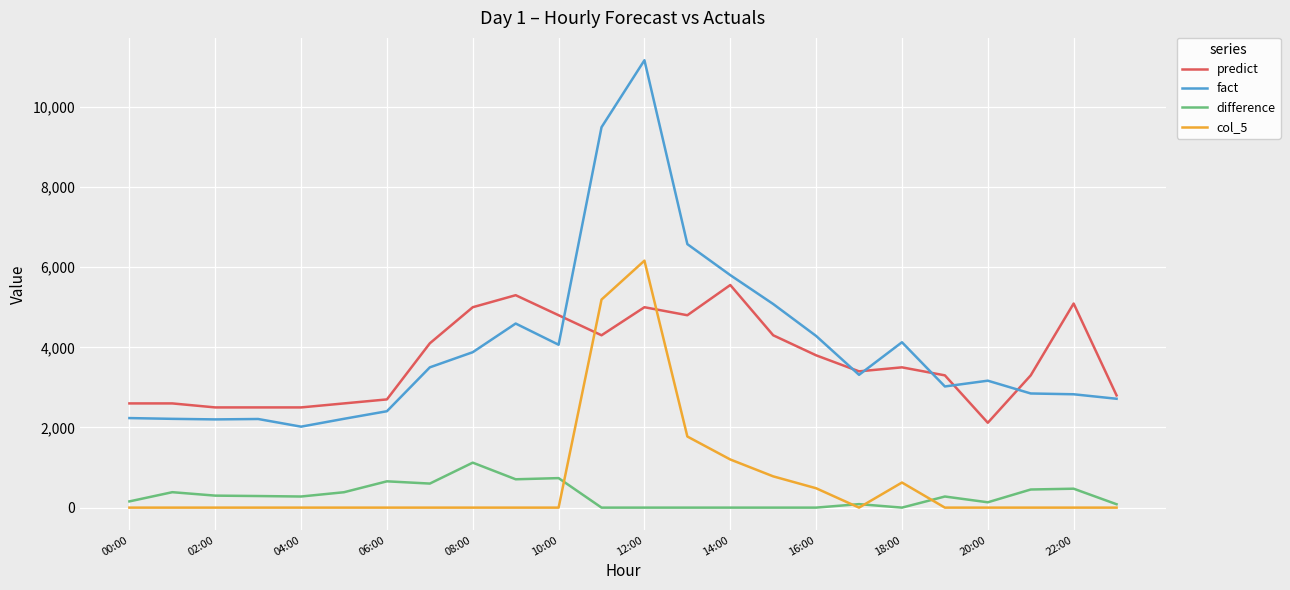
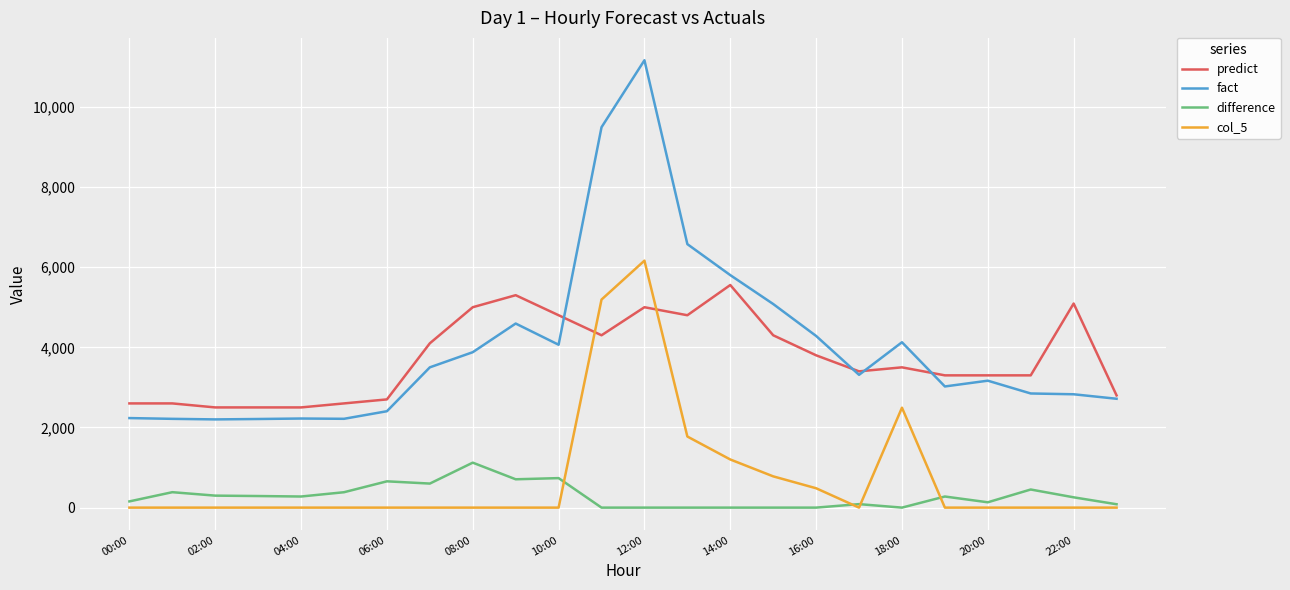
fact, 04:00: 2,000 -> 2,200
col_5, 18:00: 600 -> 2,500
predict, 20:00: 2,100 -> 3,300
difference, 22:00: 500 -> 300
